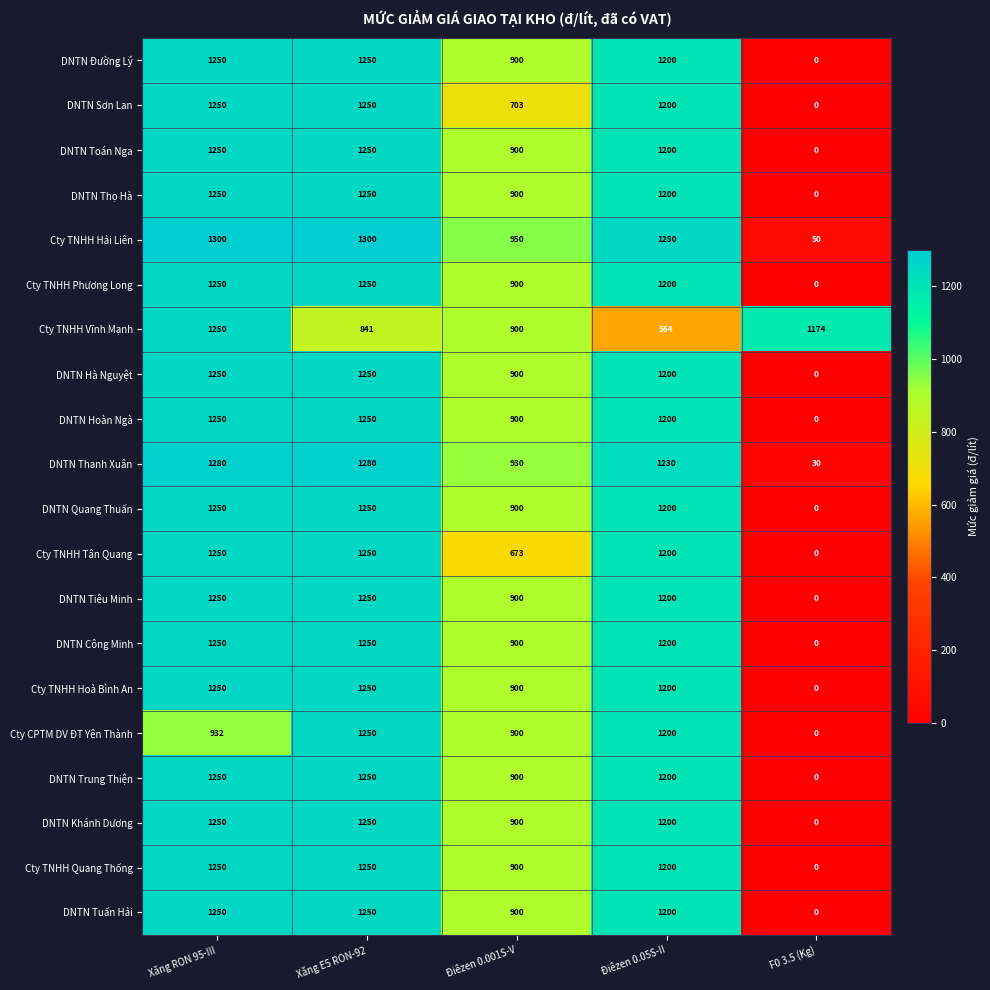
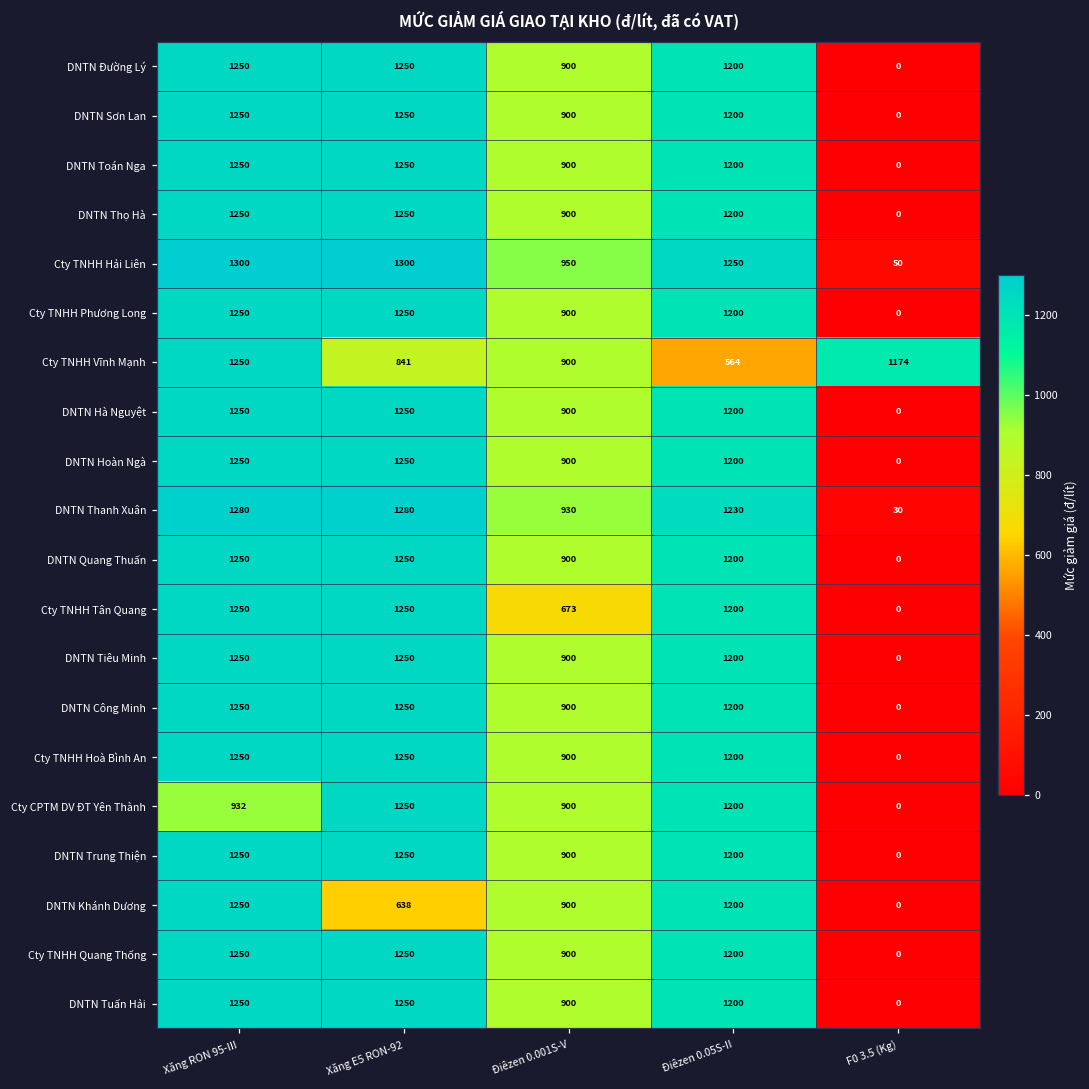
DNTN Sơn Lan, Điêzen 0.001S-V: 703 -> 900
DNTN Khánh Dương, Xăng E5 RON-92: 1250 -> 638
